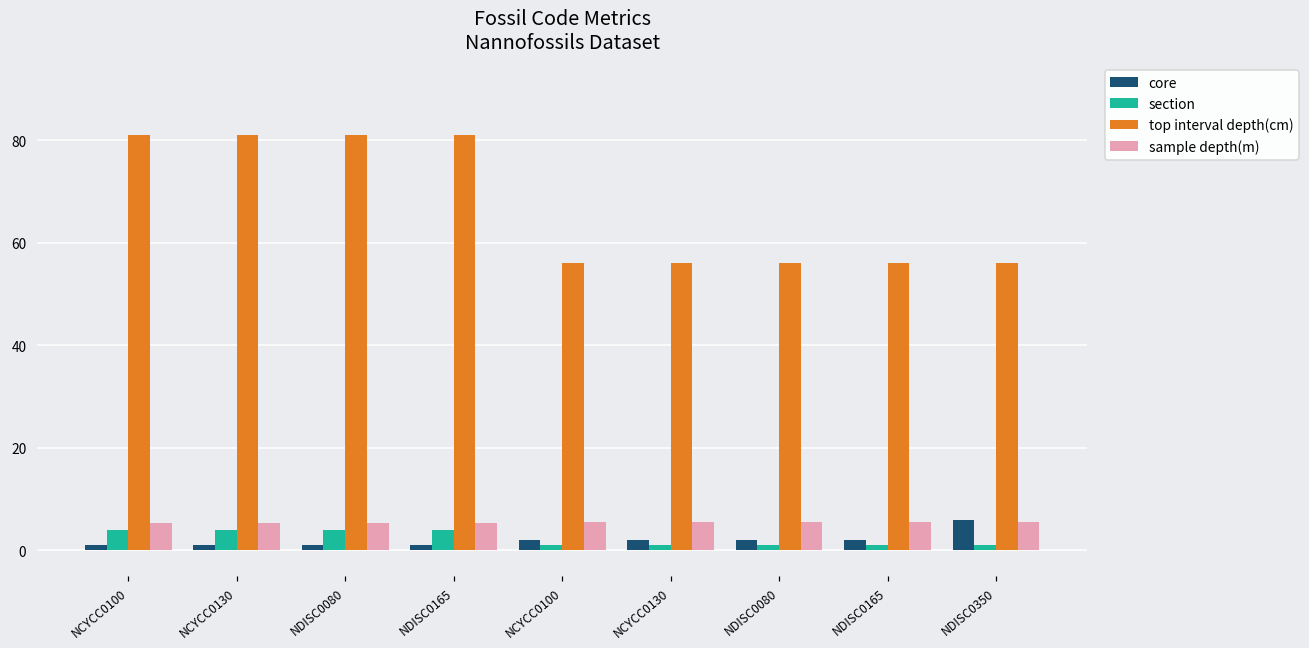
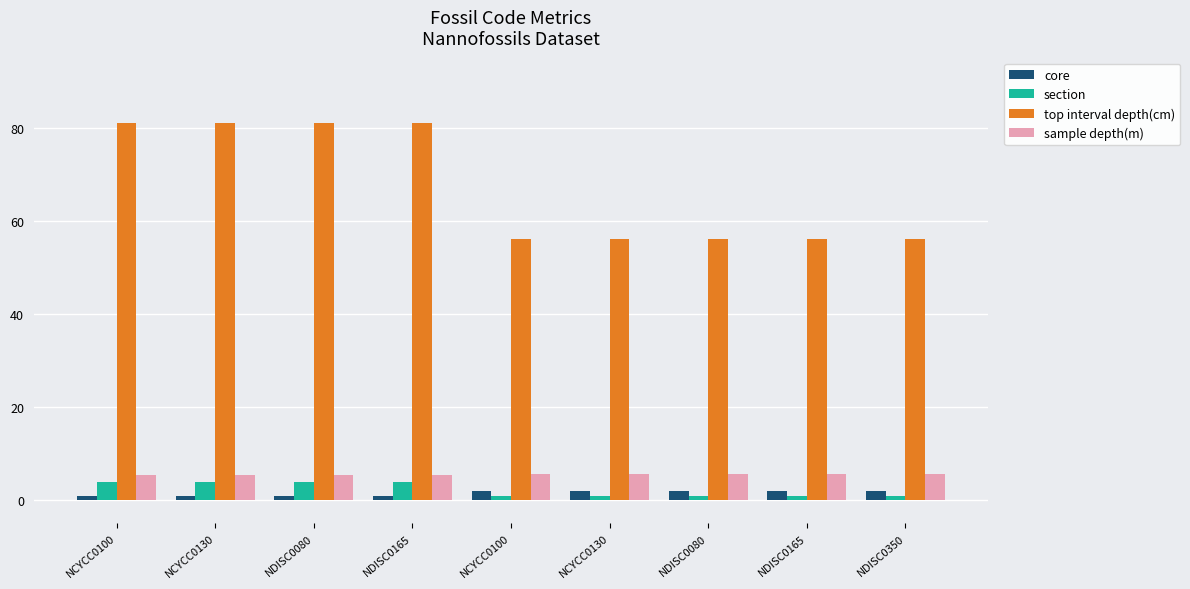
core, NDISC0350: 6 -> 2
